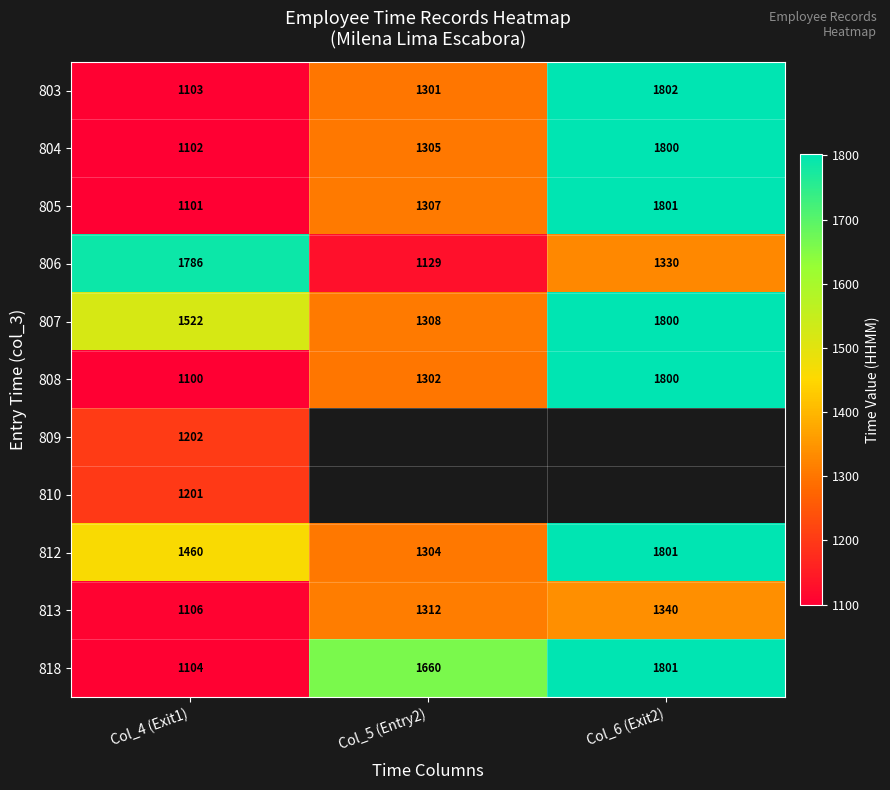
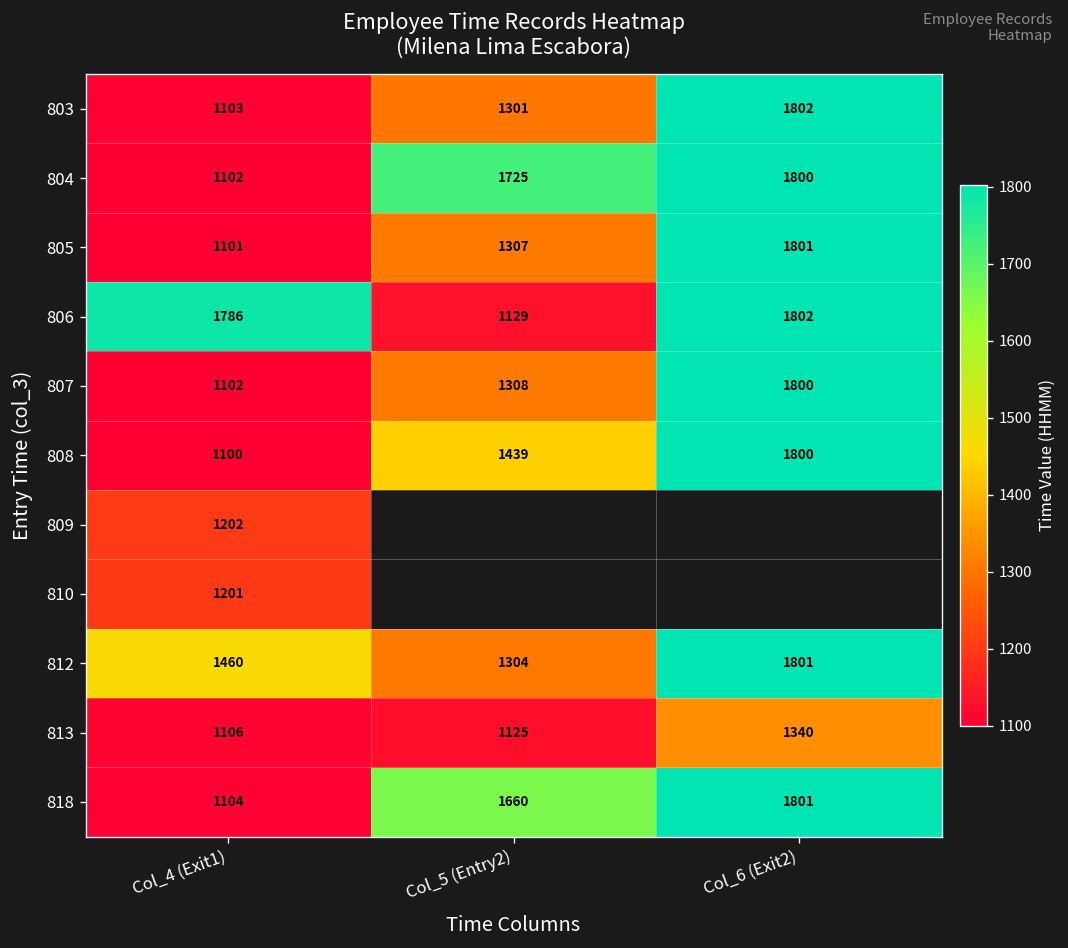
804, Col_5 (Entry2): 1305 -> 1725
806, Col_6 (Exit2): 1330 -> 1802
807, Col_4 (Exit1): 1522 -> 1102
808, Col_5 (Entry2): 1302 -> 1439
813, Col_5 (Entry2): 1312 -> 1125
